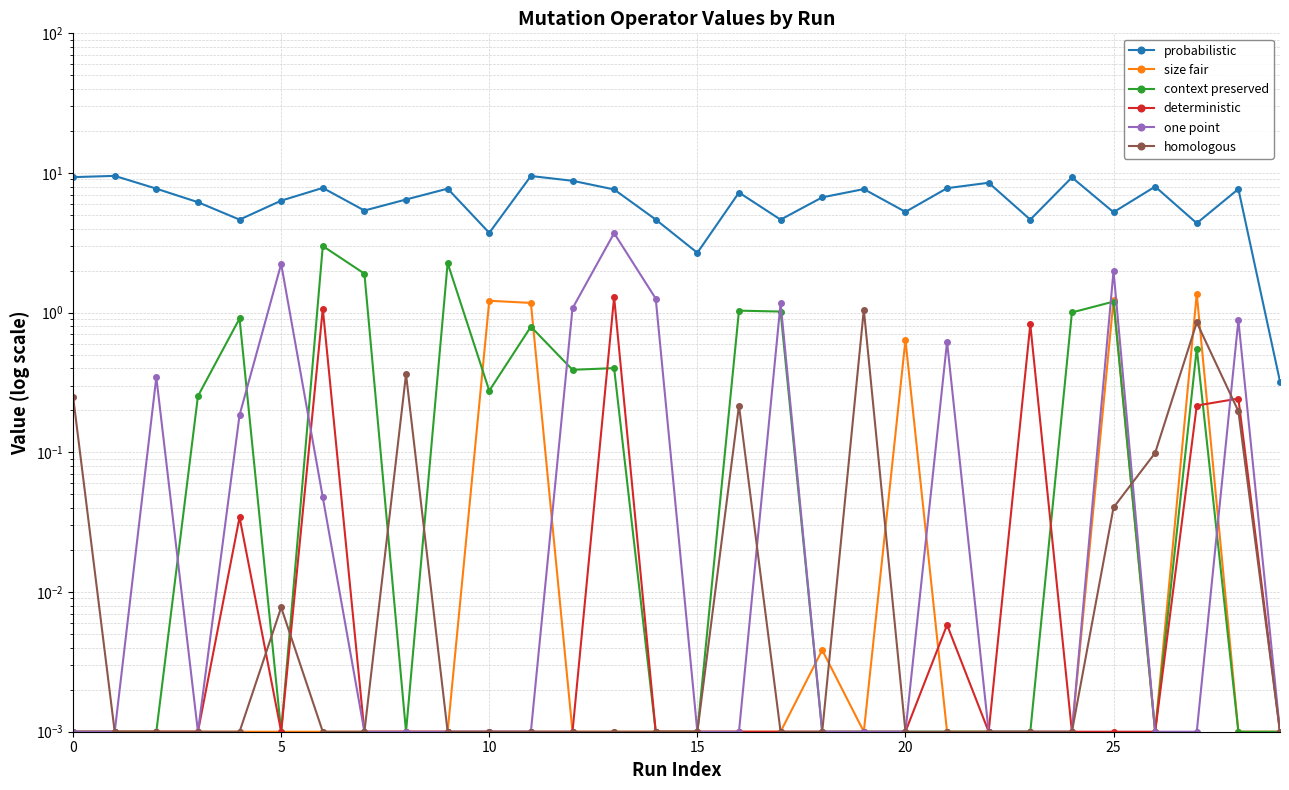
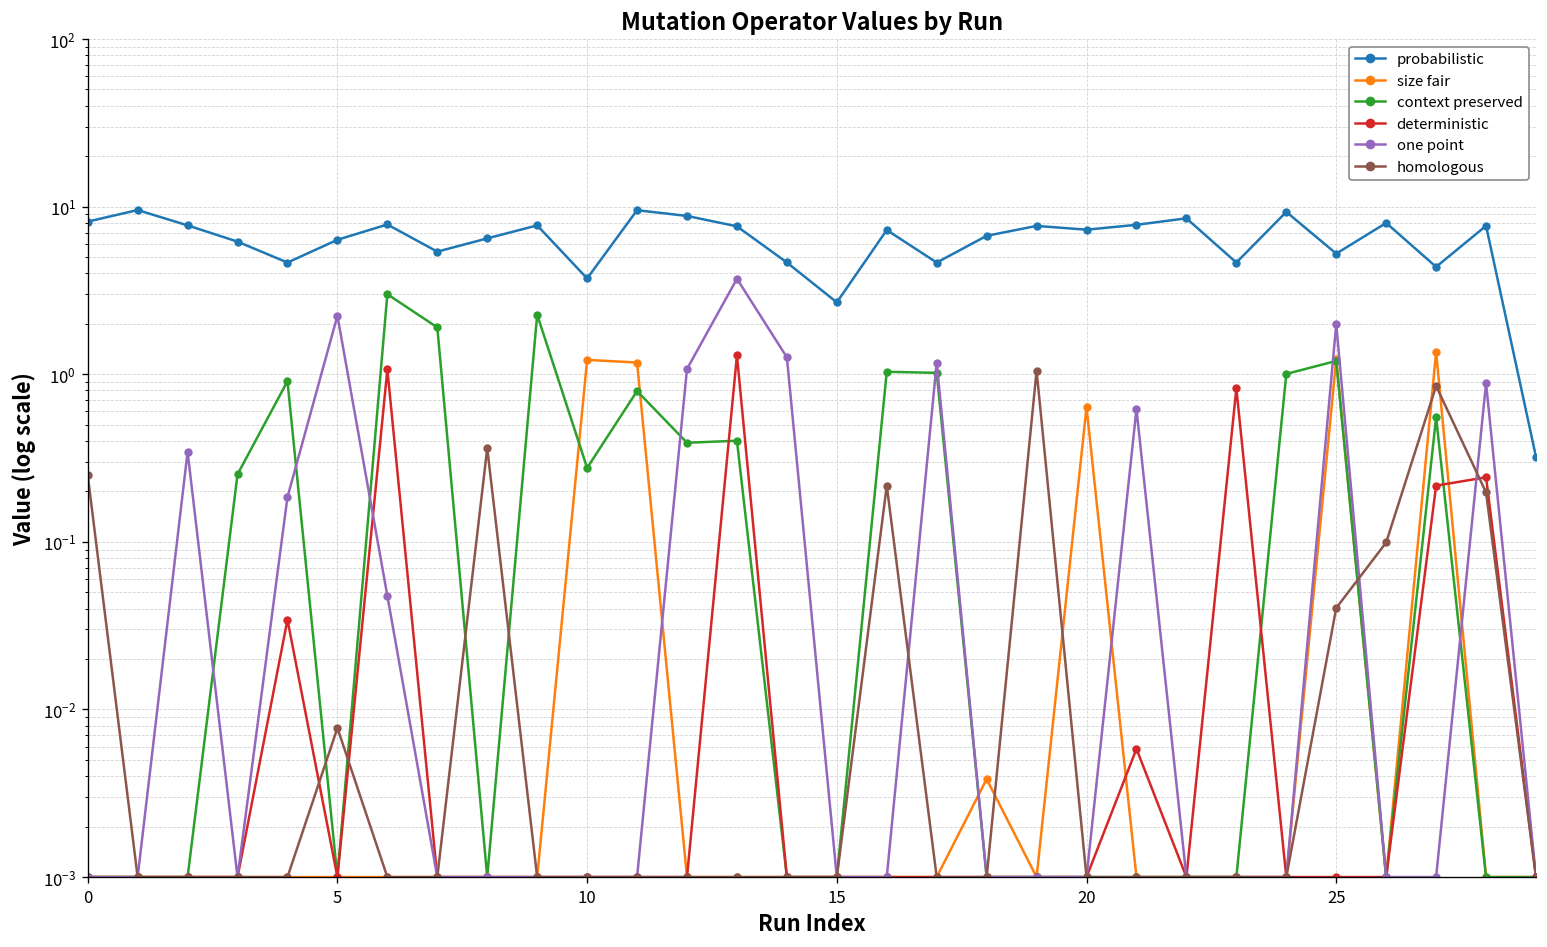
probabilistic, 0: 9 -> 8
probabilistic, 20: 5.3 -> 7
